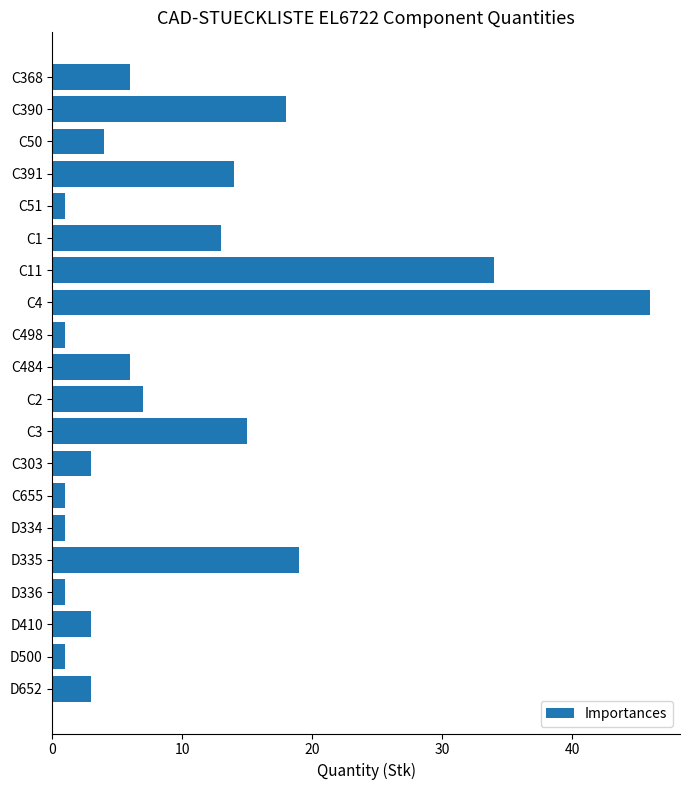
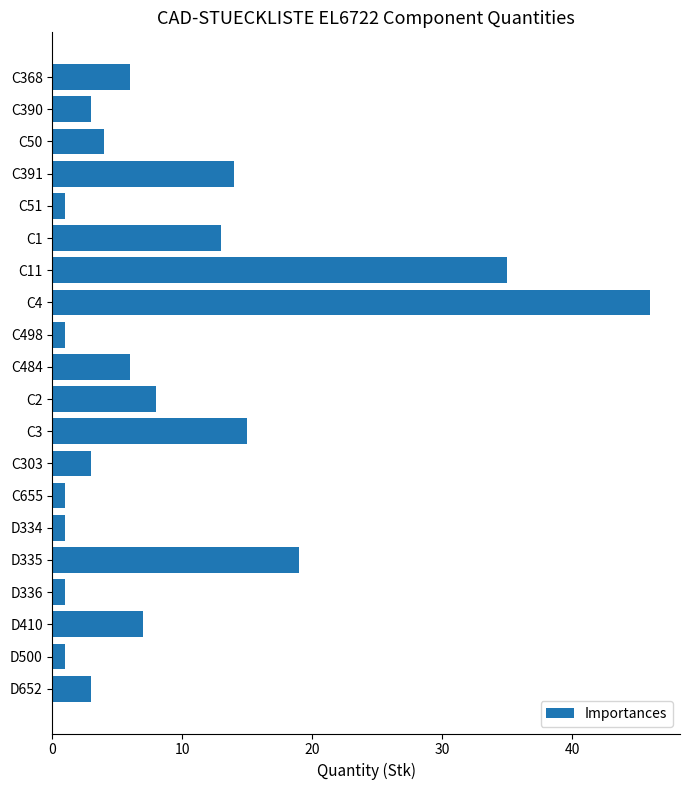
C390: 18 -> 3
C11: 34 -> 35
C2: 7 -> 8
D410: 3 -> 7
